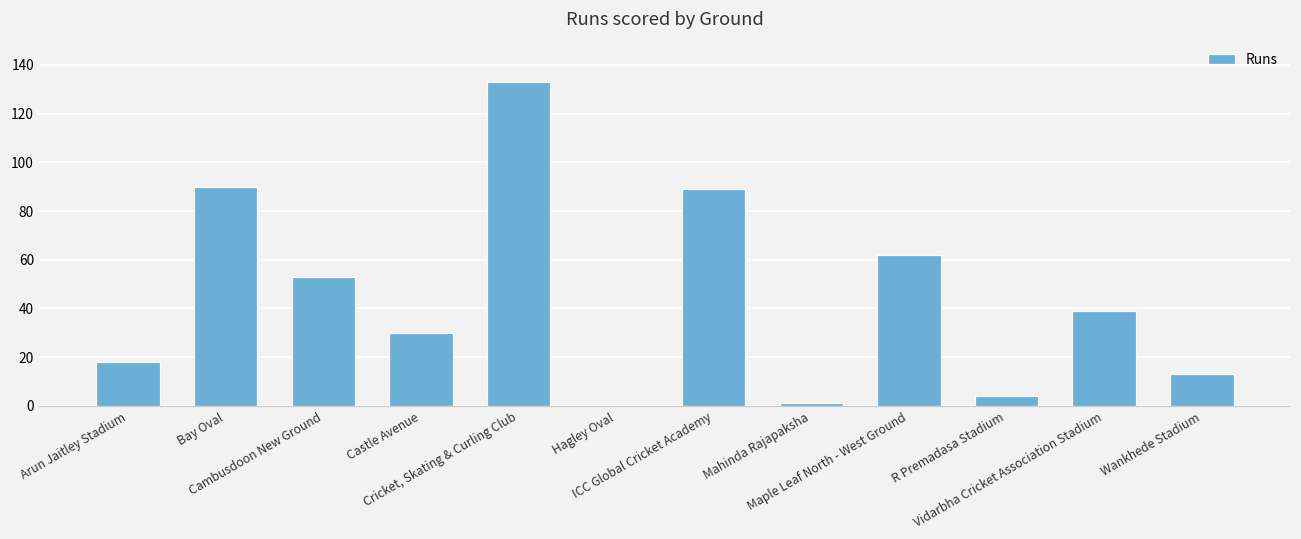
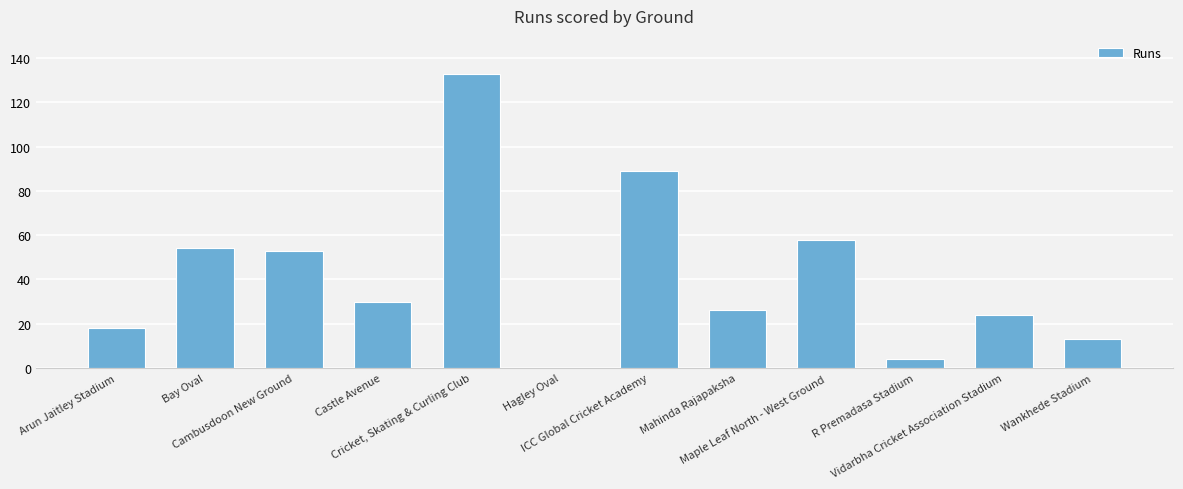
Bay Oval: 90 -> 54
Mahinda Rajapaksha: 1 -> 26
Maple Leaf North - West Ground: 62 -> 58
Vidarbha Cricket Association Stadium: 39 -> 24
